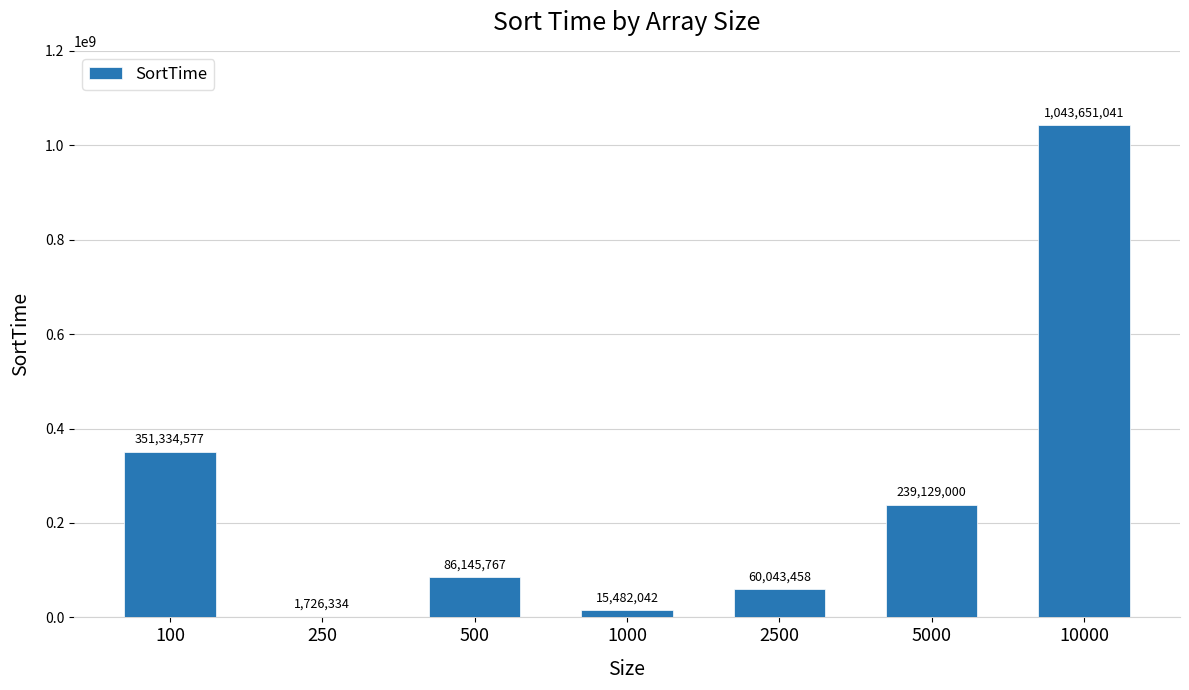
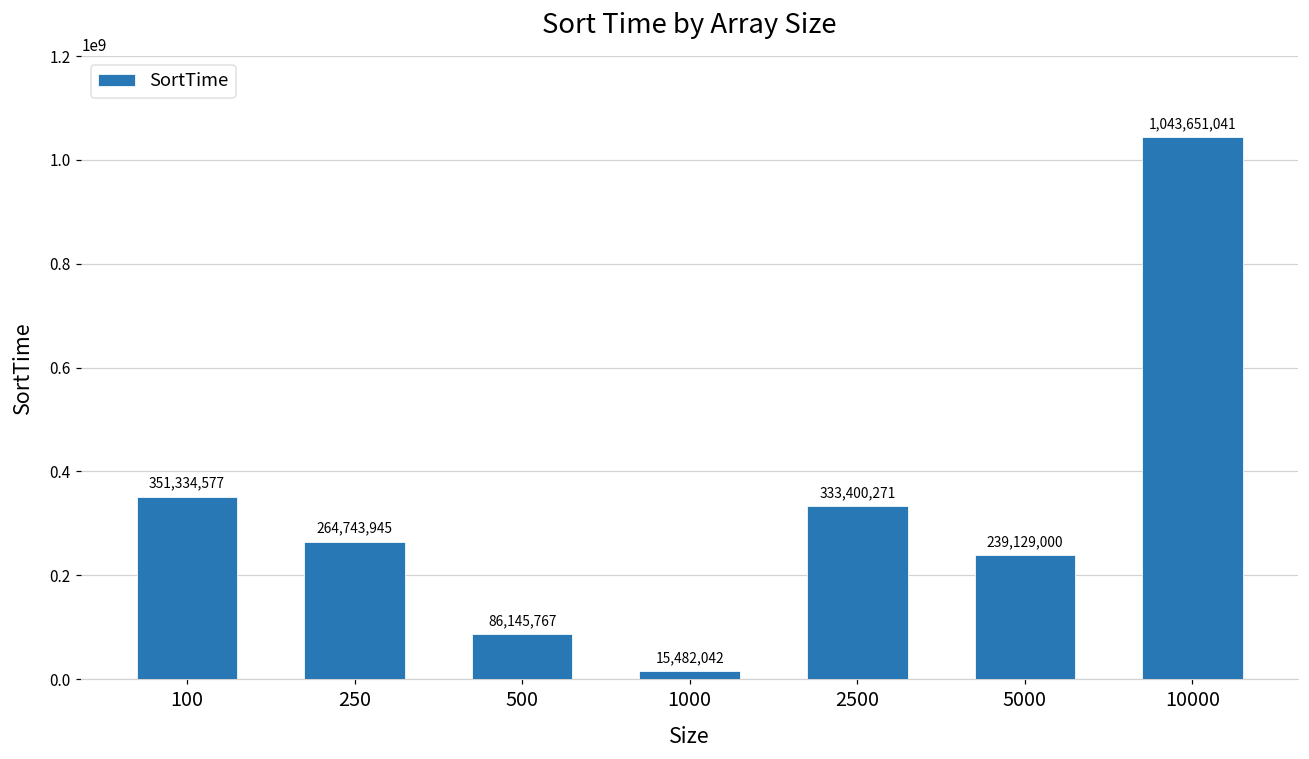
250: 1,726,334 -> 264,743,945
2500: 60,043,458 -> 333,400,271
